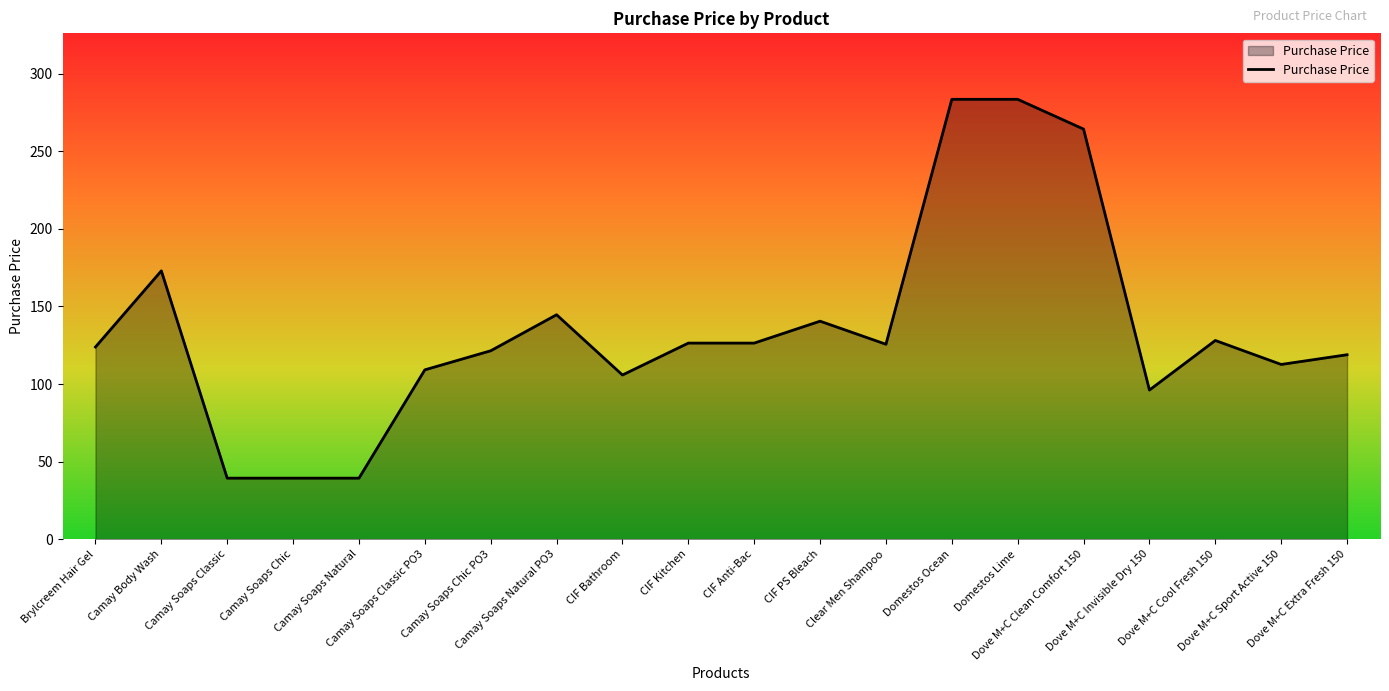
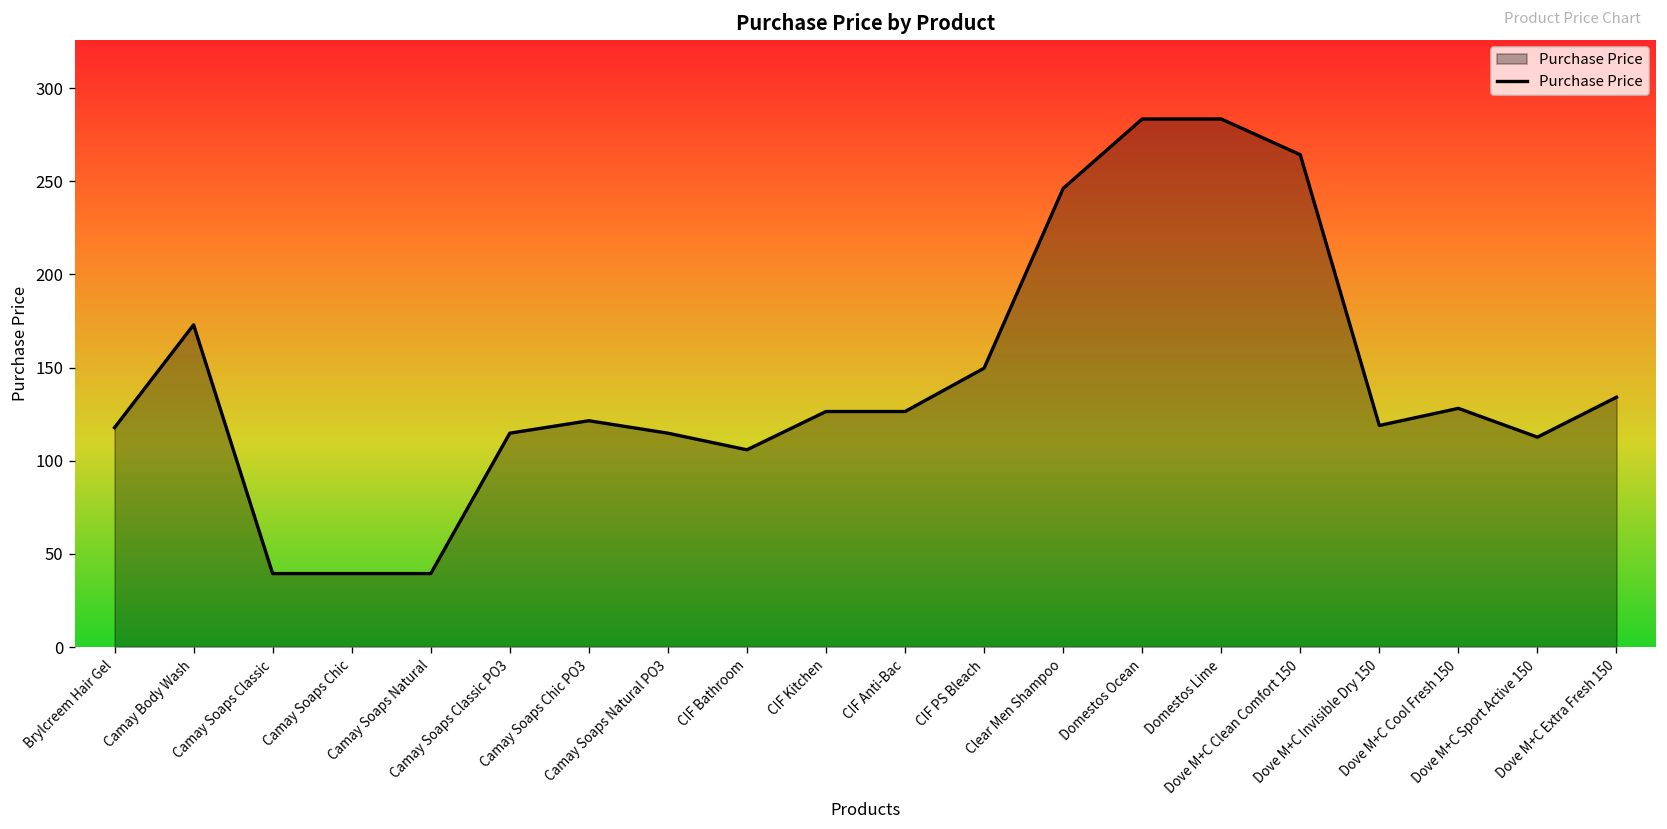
Brylcreem Hair Gel: 124 -> 118
Camay Soaps Classic PO3: 109 -> 115
Camay Soaps Natural PO3: 145 -> 115
CIF PS Bleach: 141 -> 150
Clear Men Shampoo: 126 -> 246
Dove M+C Invisible Dry 150: 96 -> 119
Dove M+C Extra Fresh 150: 119 -> 134
